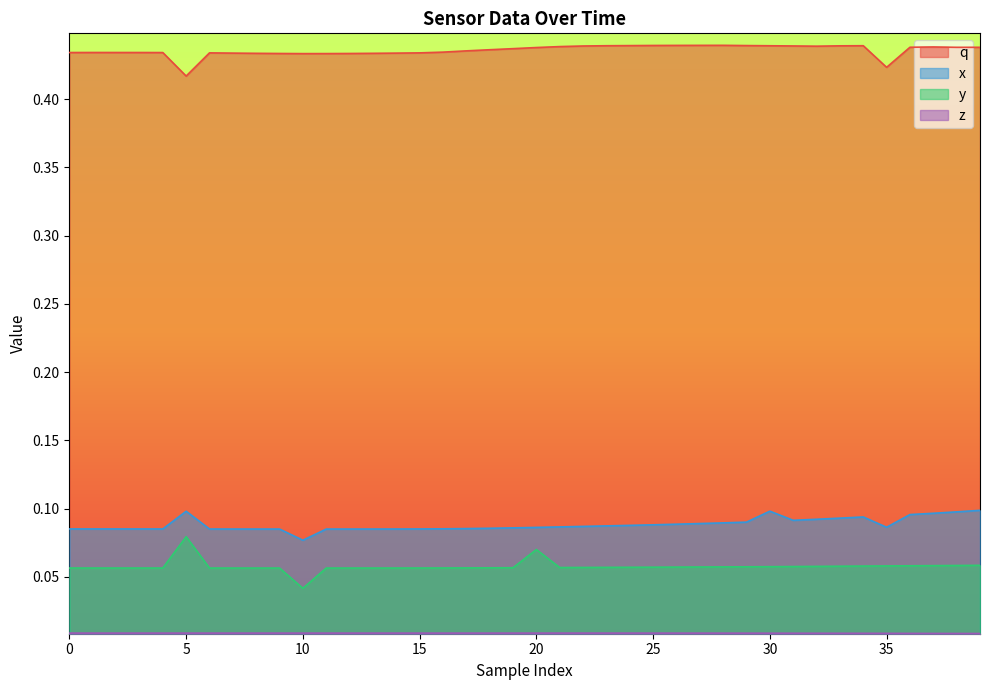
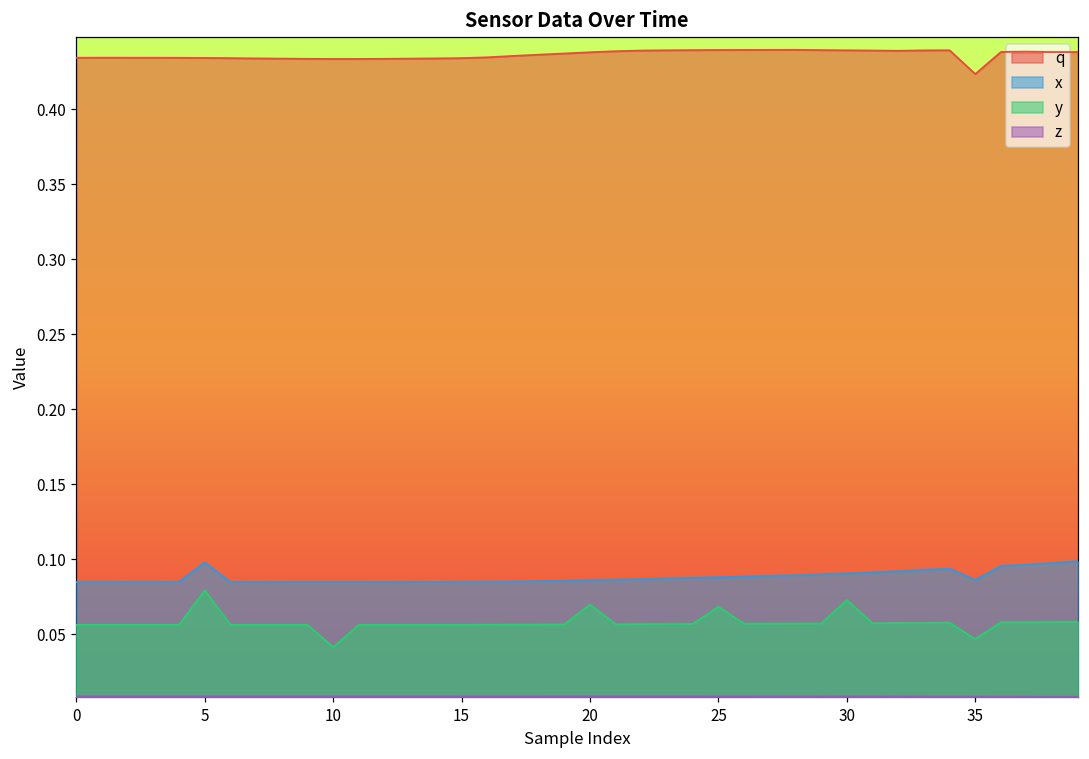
q, 5: 0.417 -> 0.434
x, 10: 0.077 -> 0.085
y, 25: 0.057 -> 0.068
x, 30: 0.098 -> 0.091
y, 30: 0.057 -> 0.073
y, 35: 0.058 -> 0.047
